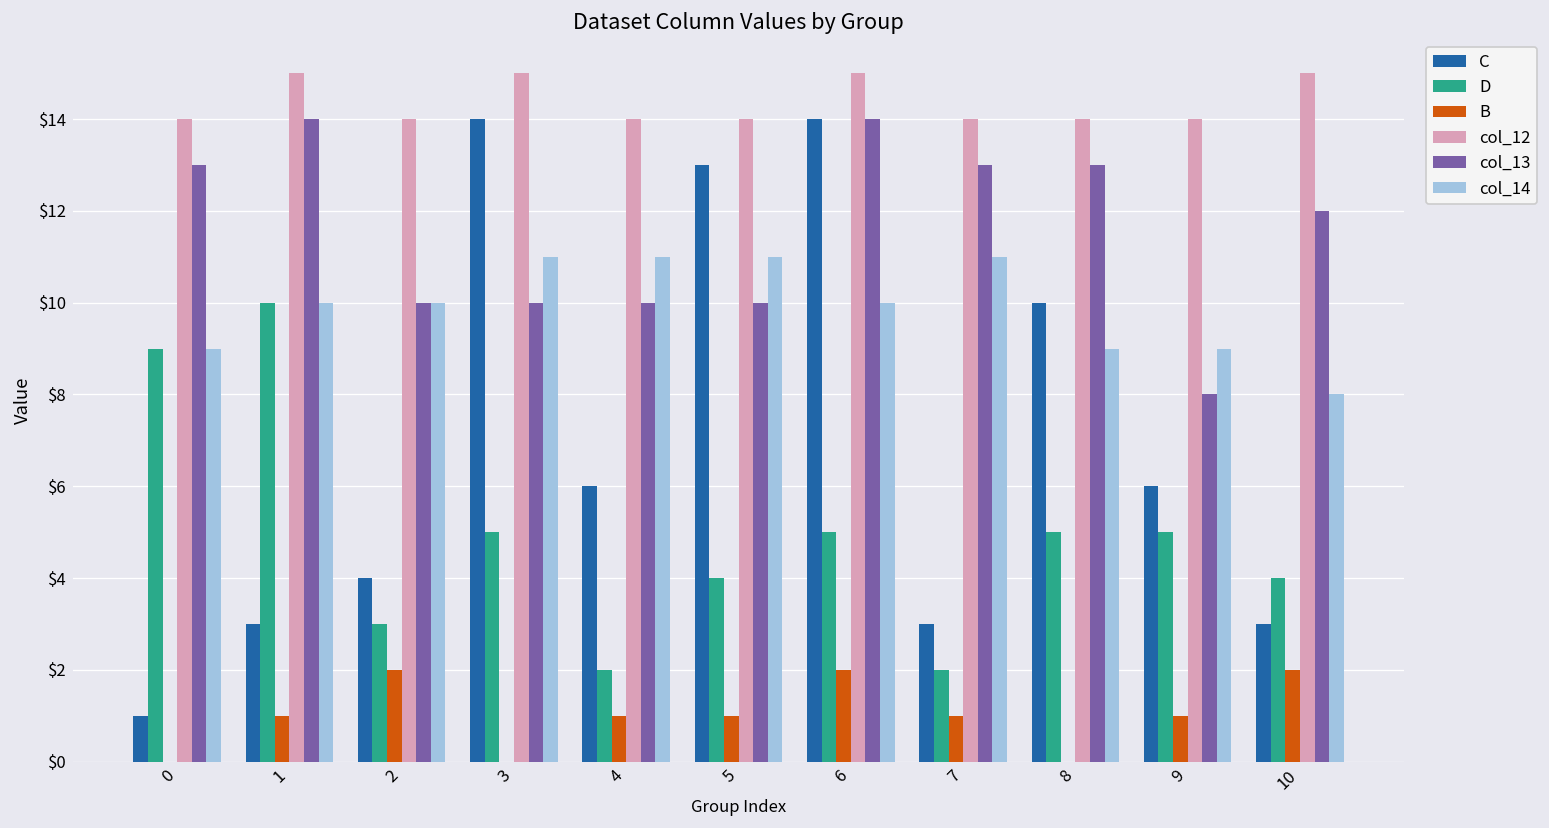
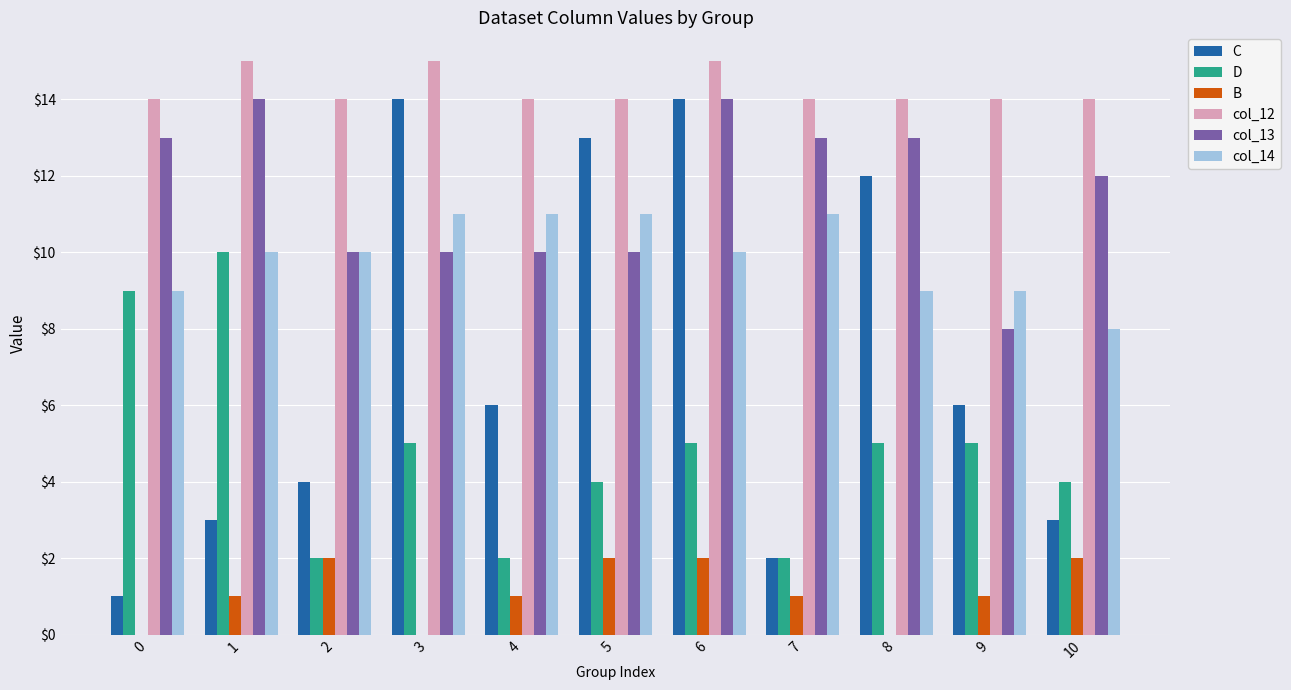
D, 2: $3 -> $2
B, 5: $1 -> $2
C, 7: $3 -> $2
C, 8: $10 -> $12
col_12, 10: $15 -> $14
